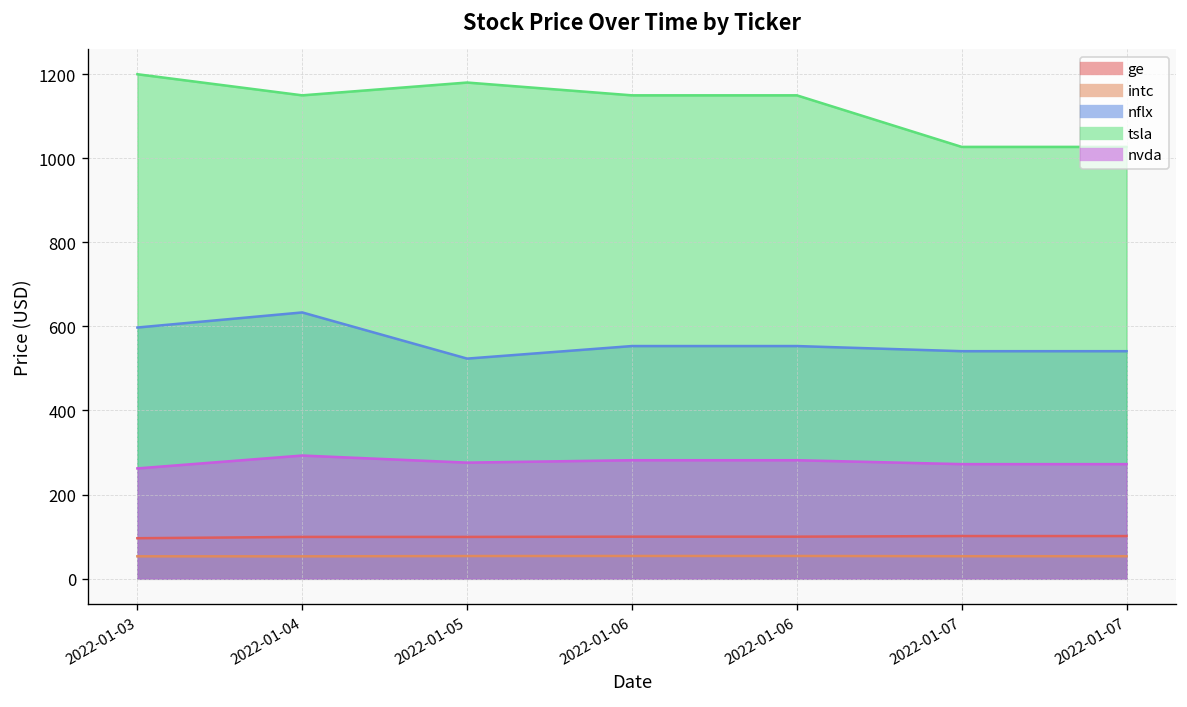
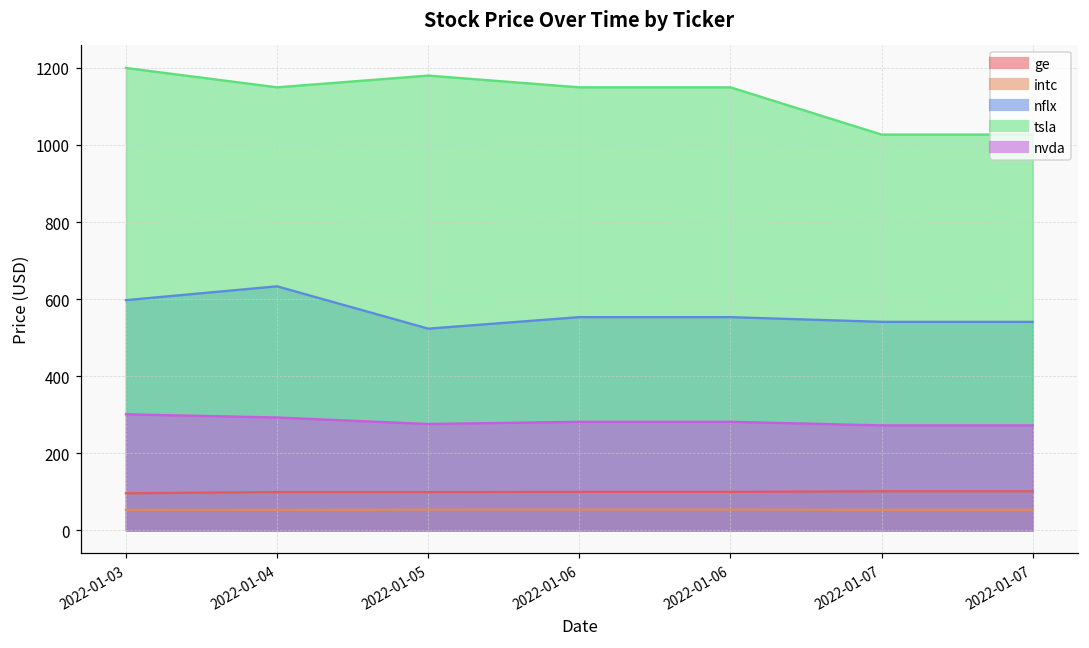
nvda, 2022-01-03: 260 -> 300
